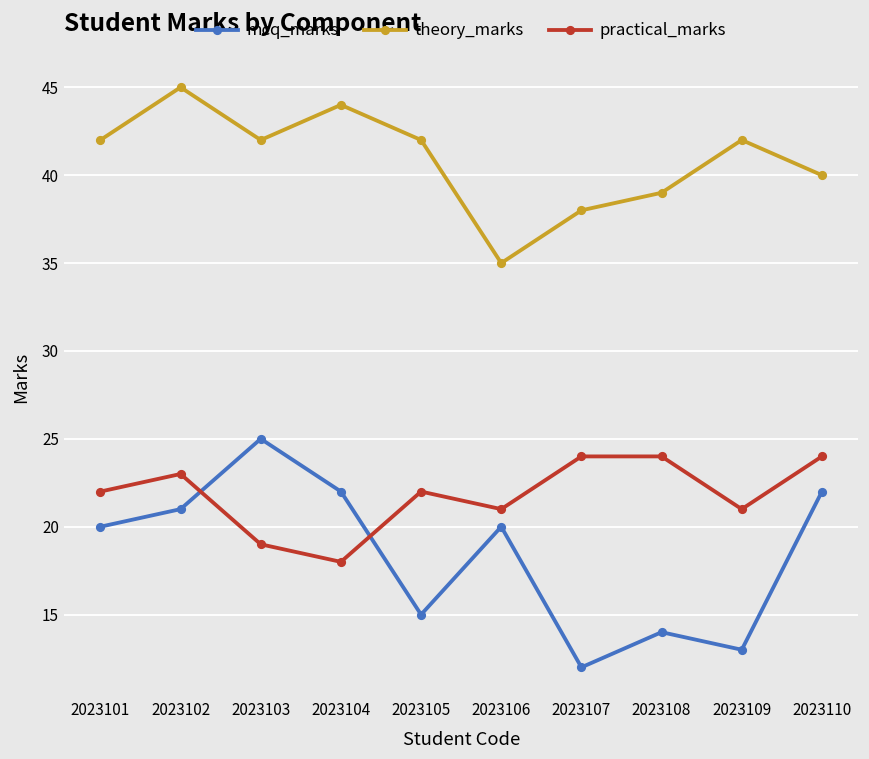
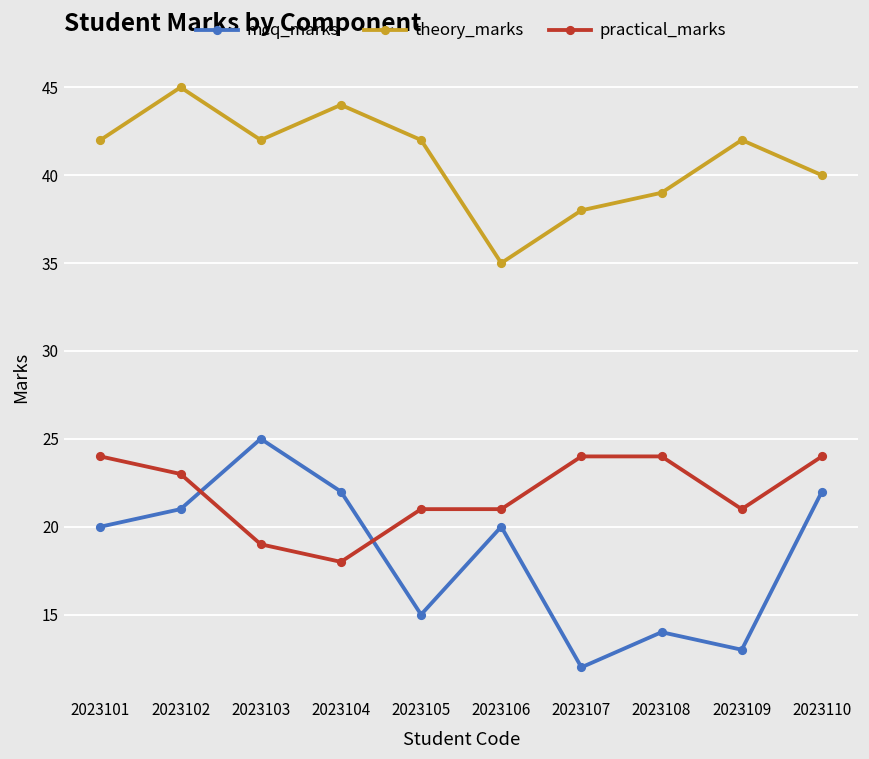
practical_marks, 2023101: 22 -> 24
practical_marks, 2023105: 22 -> 21
